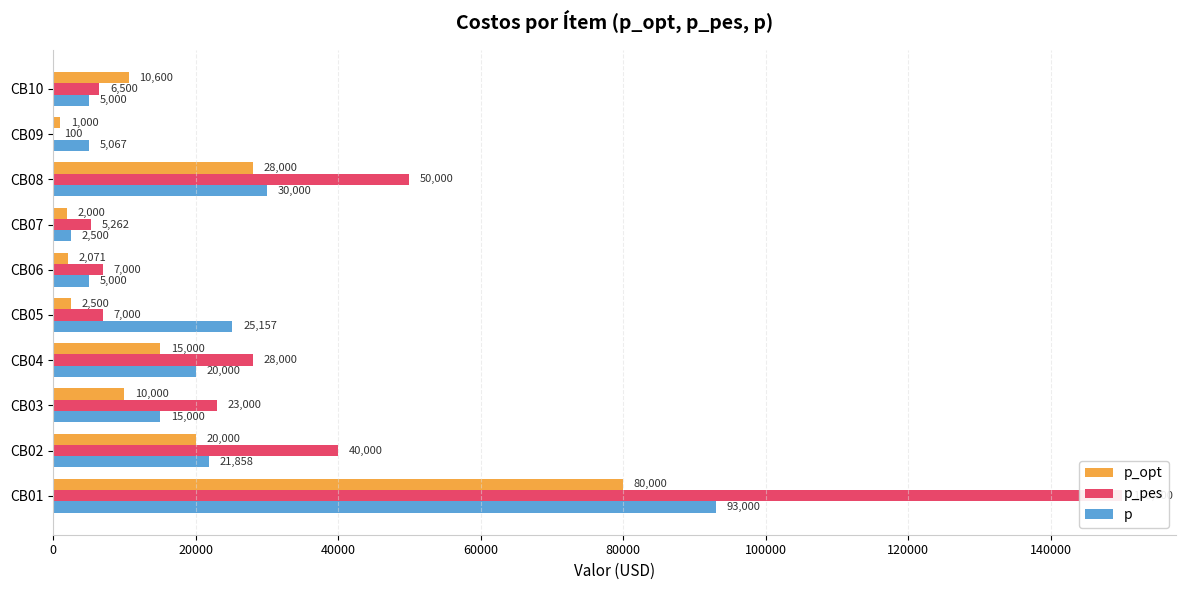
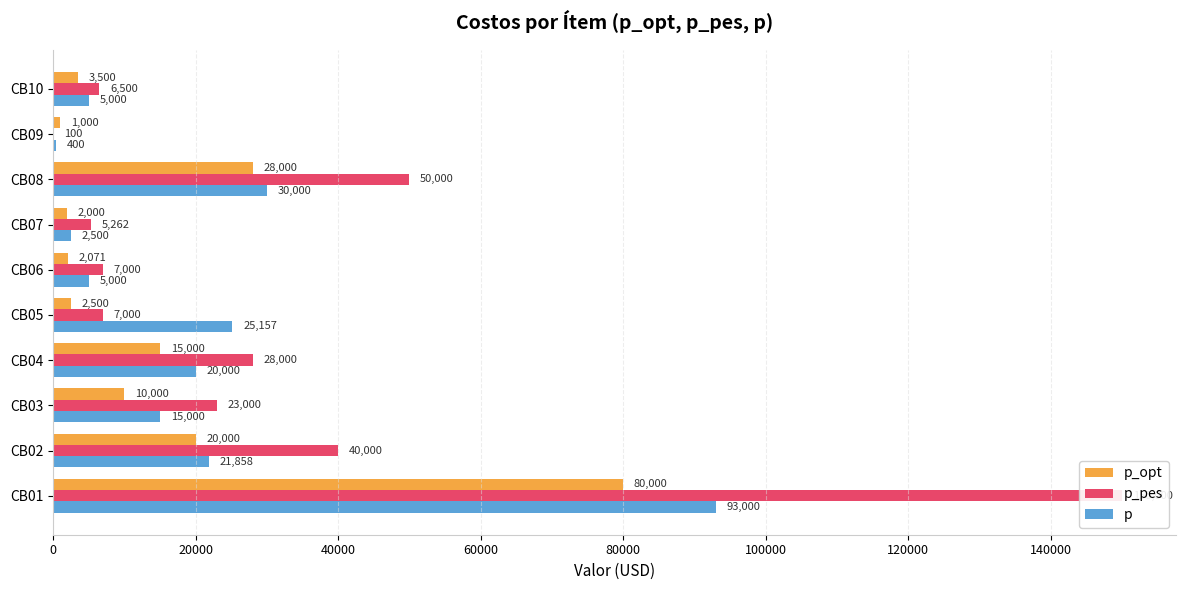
p_opt, CB10: 10,600 -> 3,500
p, CB09: 5,067 -> 400
